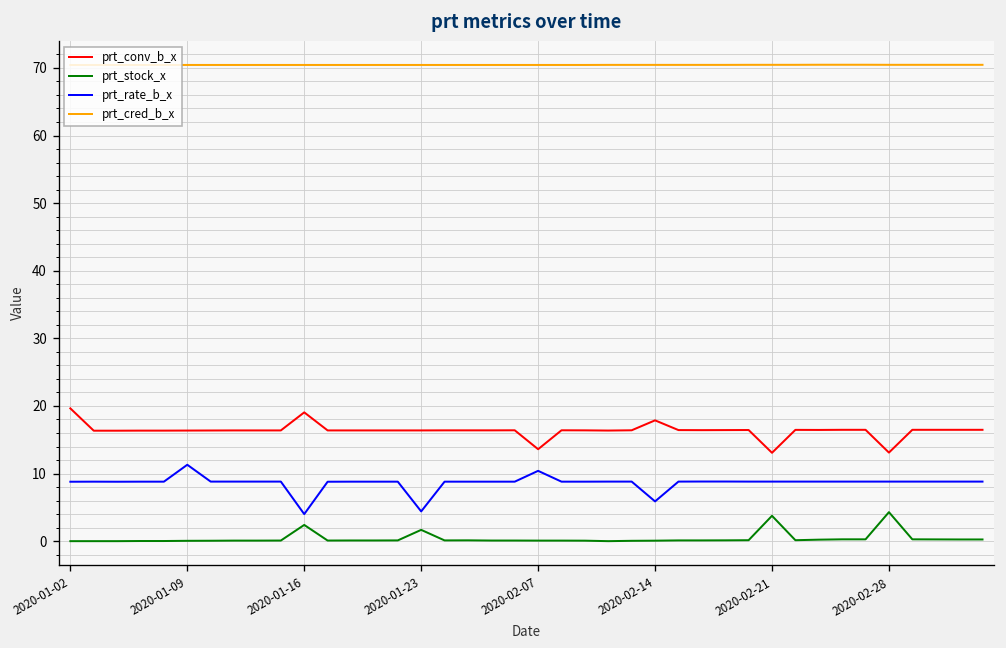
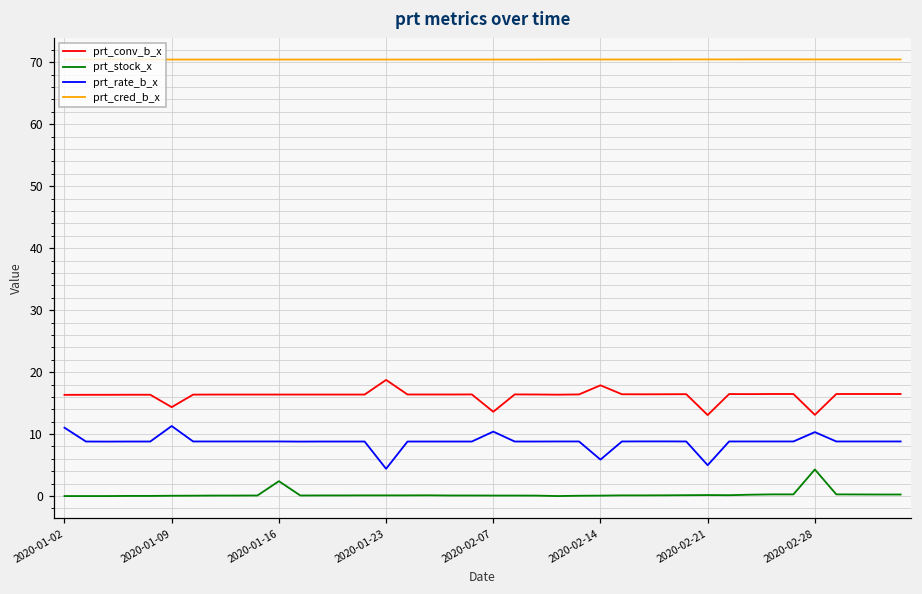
prt_conv_b_x, 2020-01-02: 20 -> 16
prt_rate_b_x, 2020-01-02: 9 -> 11
prt_conv_b_x, 2020-01-09: 16 -> 14
prt_conv_b_x, 2020-01-16: 19 -> 16
prt_rate_b_x, 2020-01-16: 4 -> 9
prt_conv_b_x, 2020-01-23: 16 -> 19
prt_stock_x, 2020-01-23: 2 -> 0
prt_stock_x, 2020-02-21: 4 -> 0
prt_rate_b_x, 2020-02-21: 9 -> 5
prt_rate_b_x, 2020-02-28: 9 -> 10
